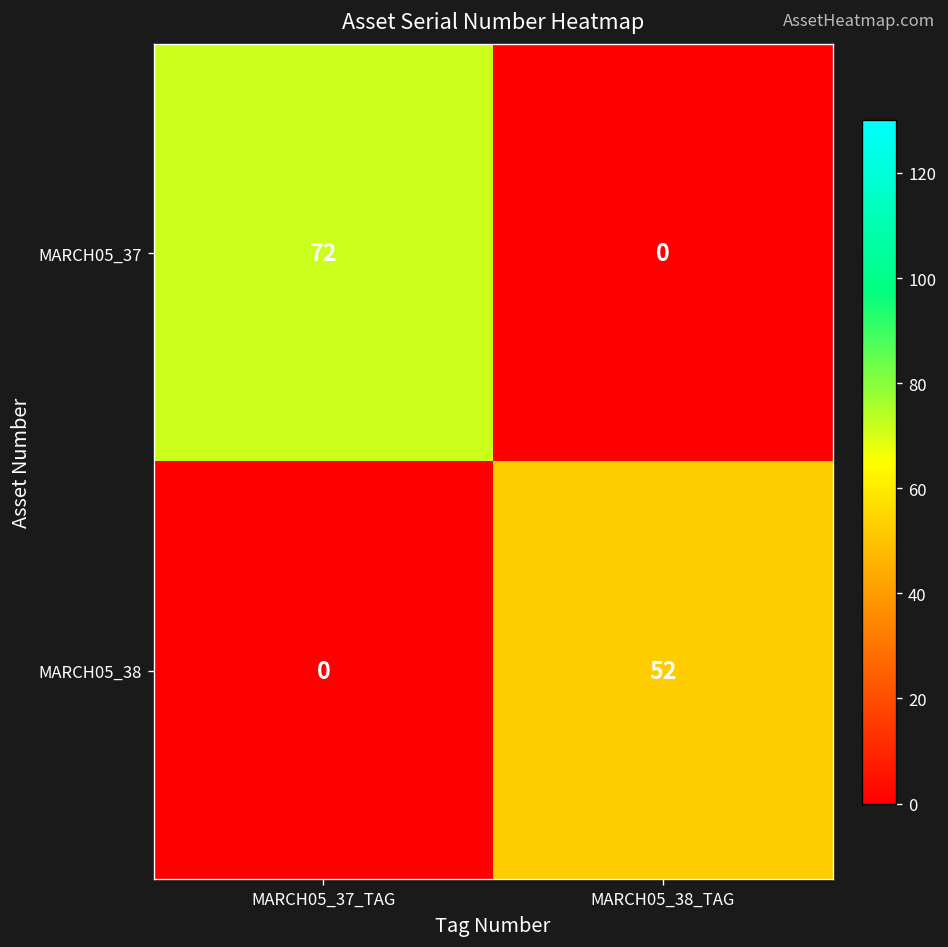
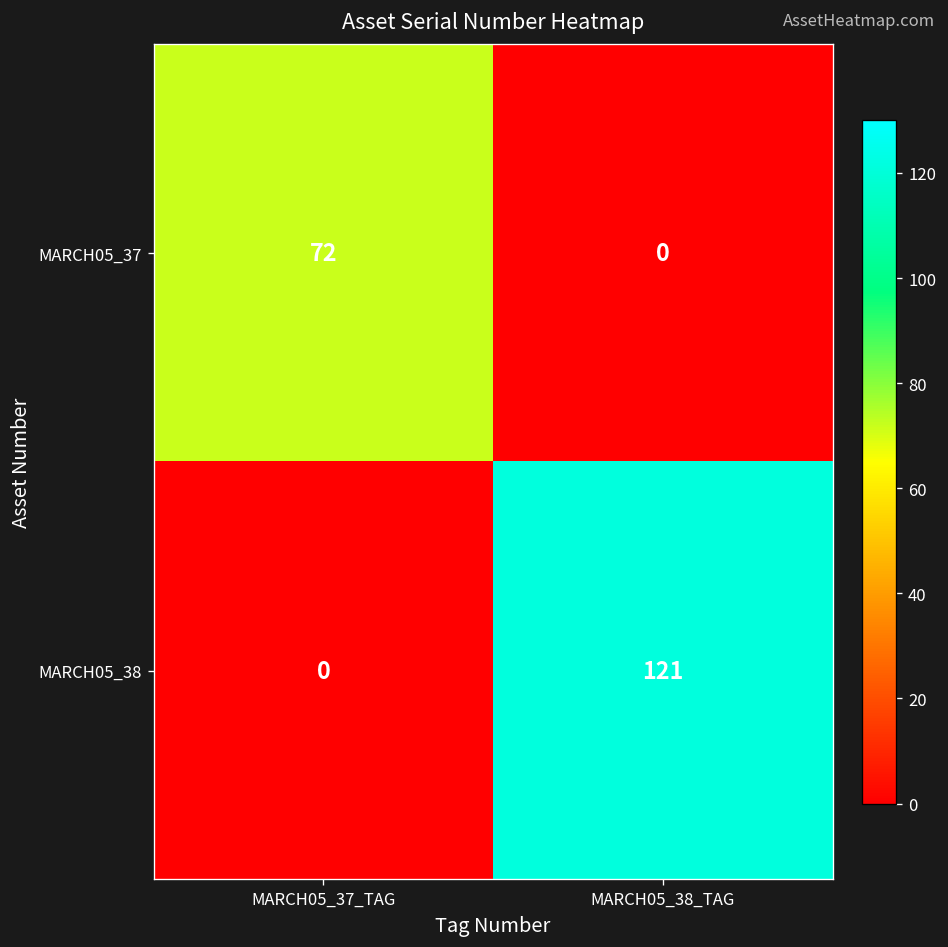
MARCH05_38, MARCH05_38_TAG: 52 -> 121
